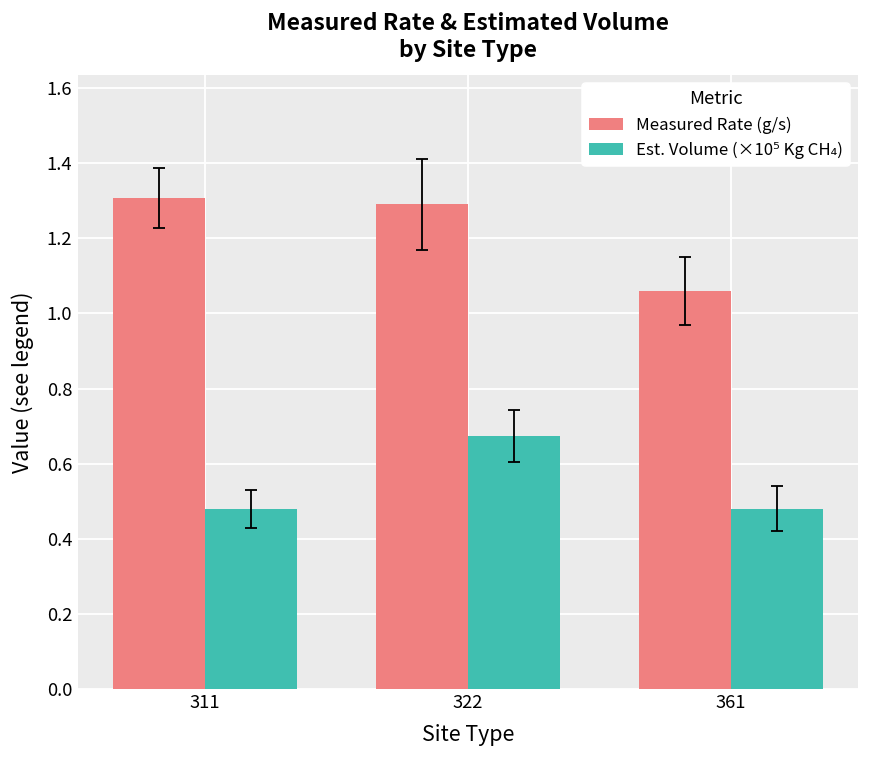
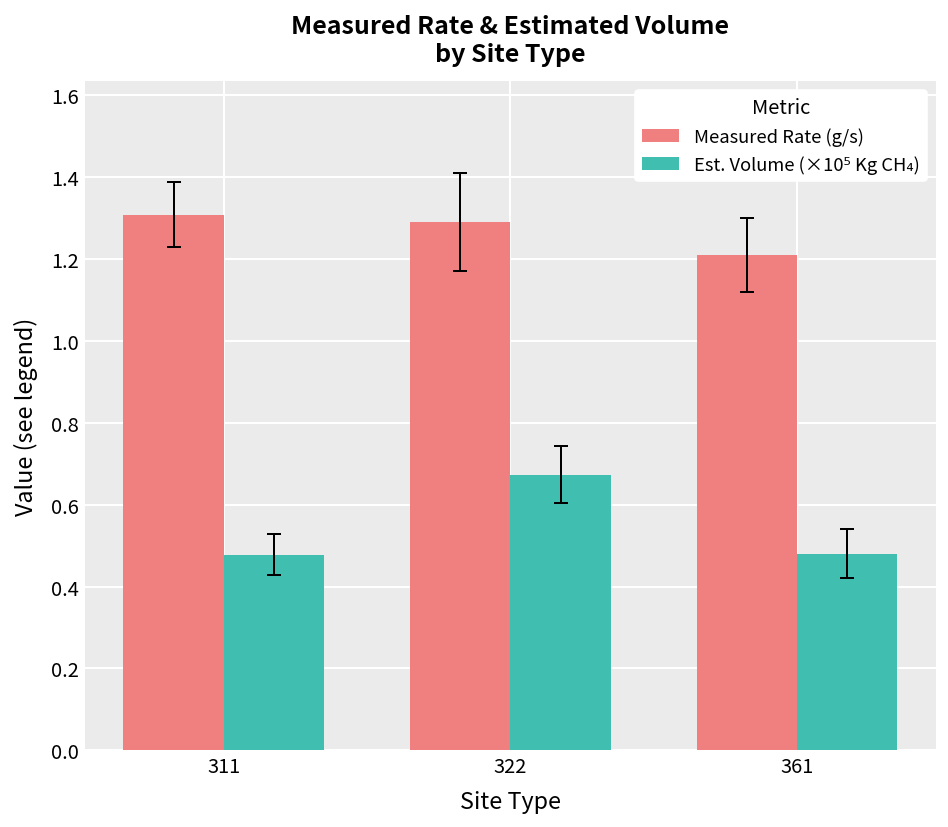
Measured Rate (g/s), 361: 1.06 -> 1.21
